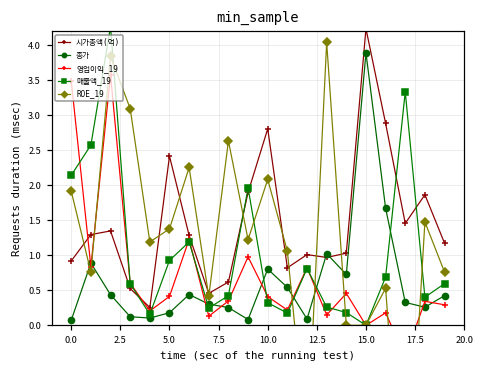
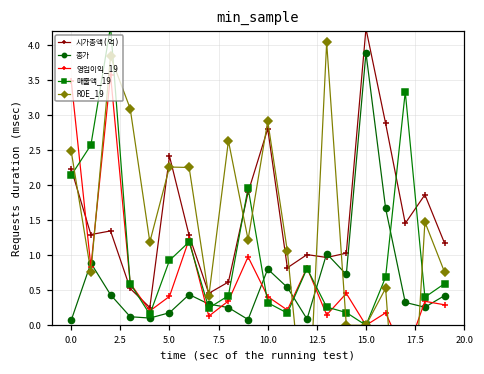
시가총액(억), 0.0: 0.9 -> 2.2
ROE_19, 0.0: 1.9 -> 2.5
ROE_19, 5.0: 1.4 -> 2.3
ROE_19, 10.0: 2.1 -> 2.9
